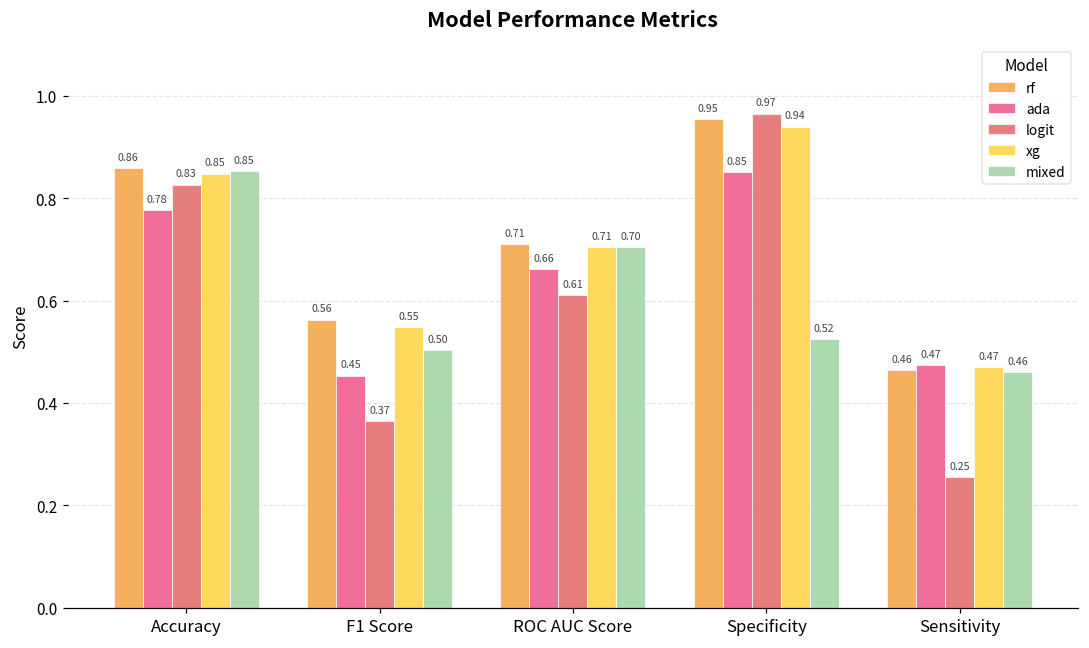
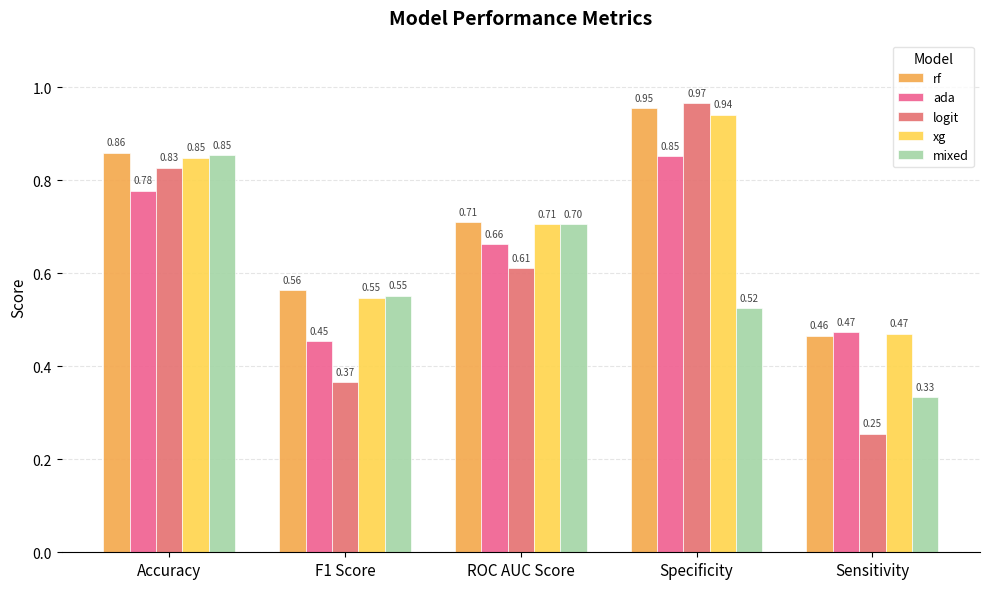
mixed, F1 Score: 0.50 -> 0.55
mixed, Sensitivity: 0.46 -> 0.33
